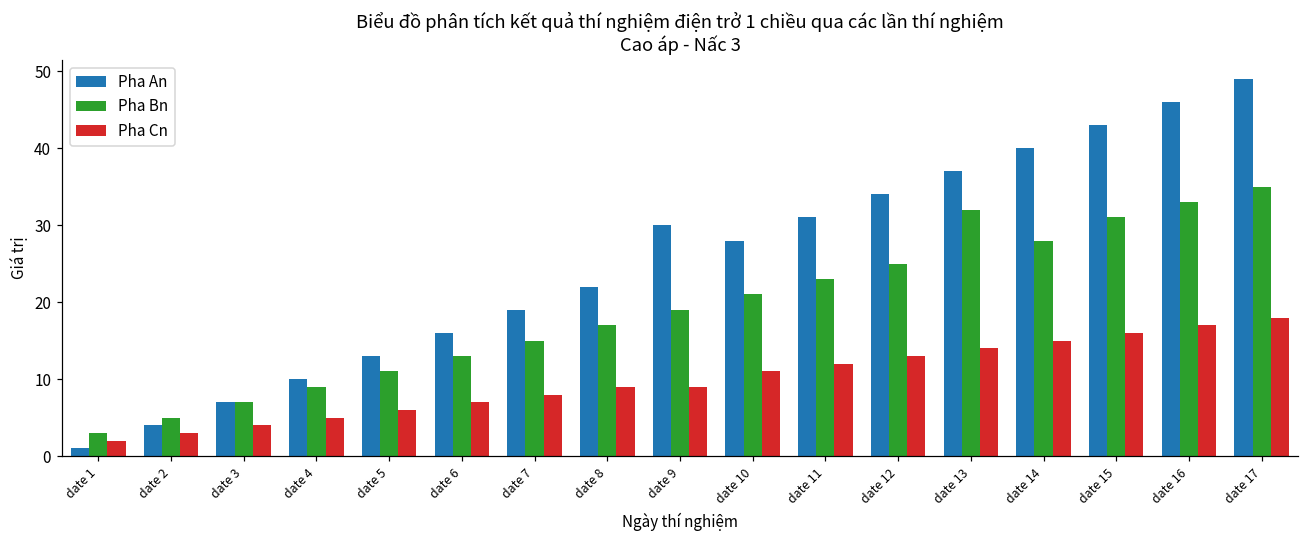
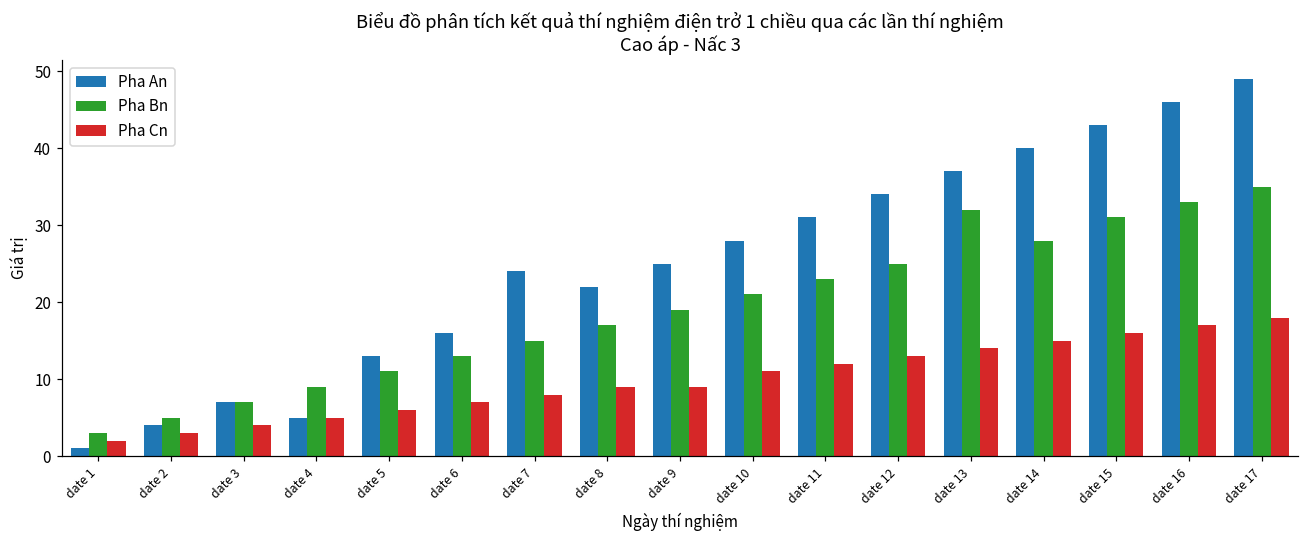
Pha An, date 4: 10 -> 5
Pha An, date 7: 19 -> 24
Pha An, date 9: 30 -> 25
